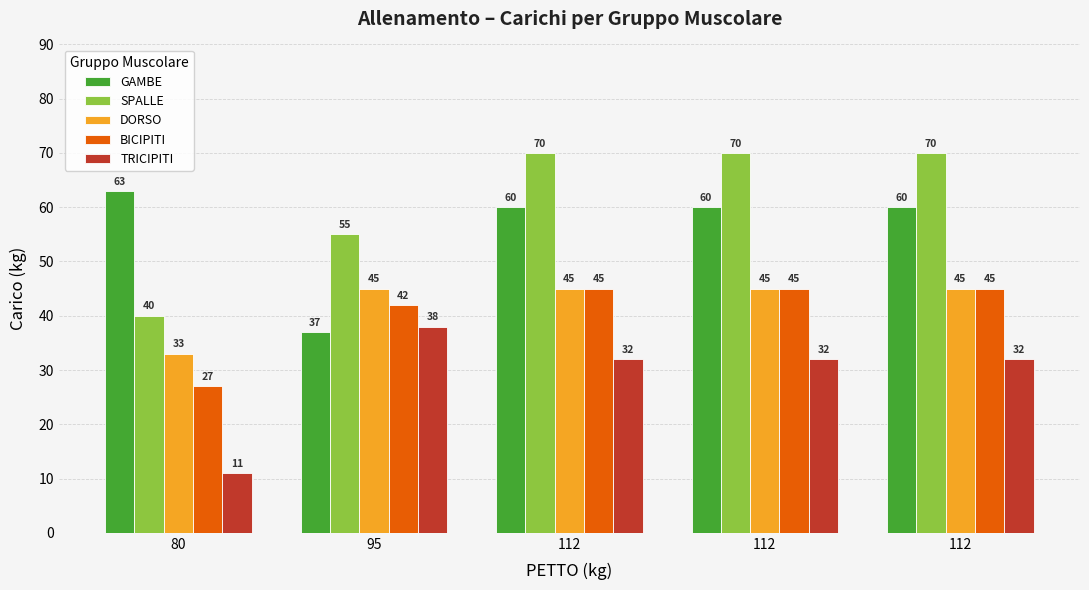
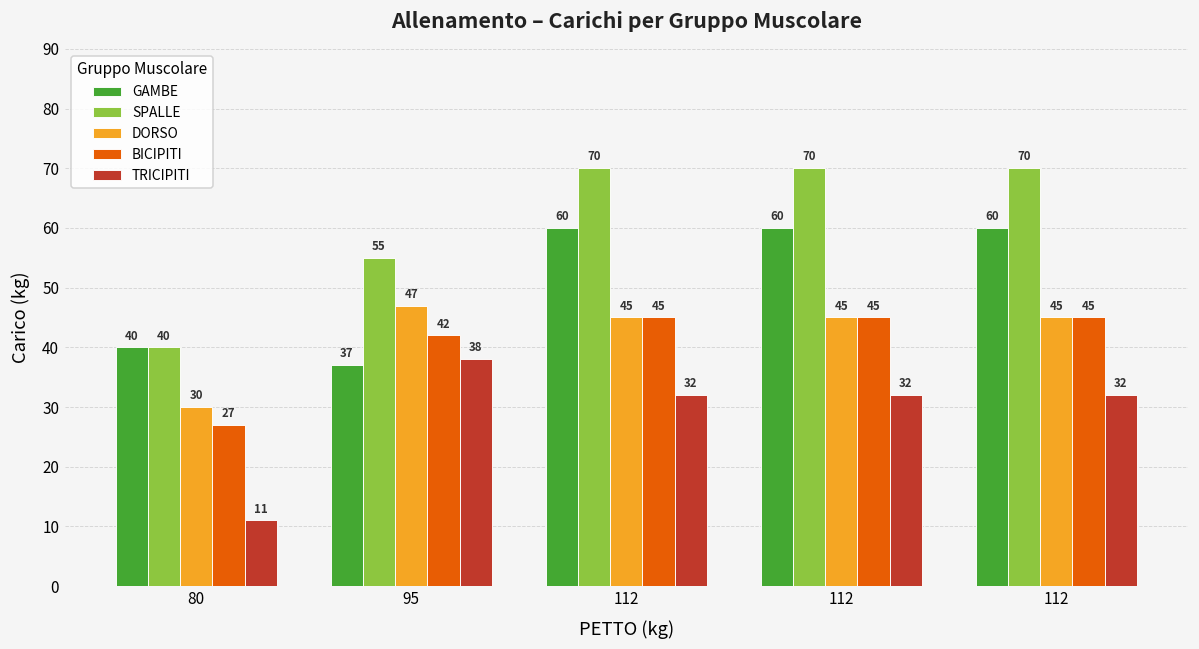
GAMBE, 80: 63 -> 40
DORSO, 80: 33 -> 30
DORSO, 95: 45 -> 47
